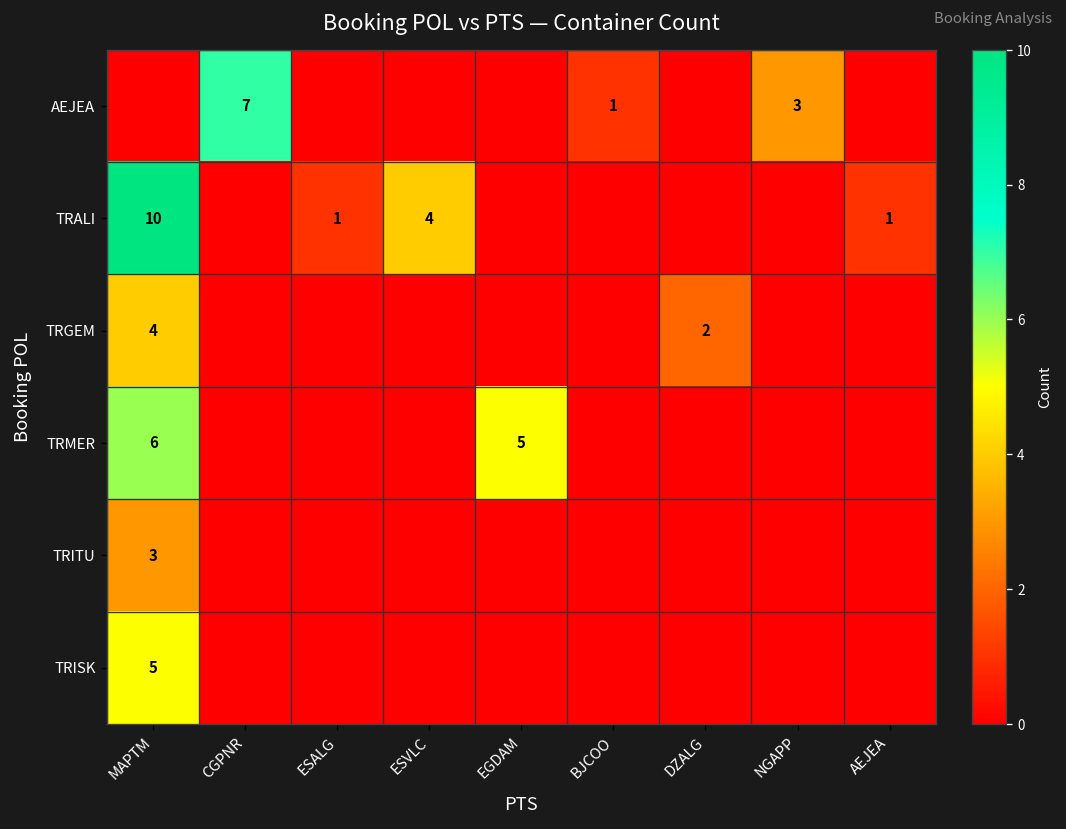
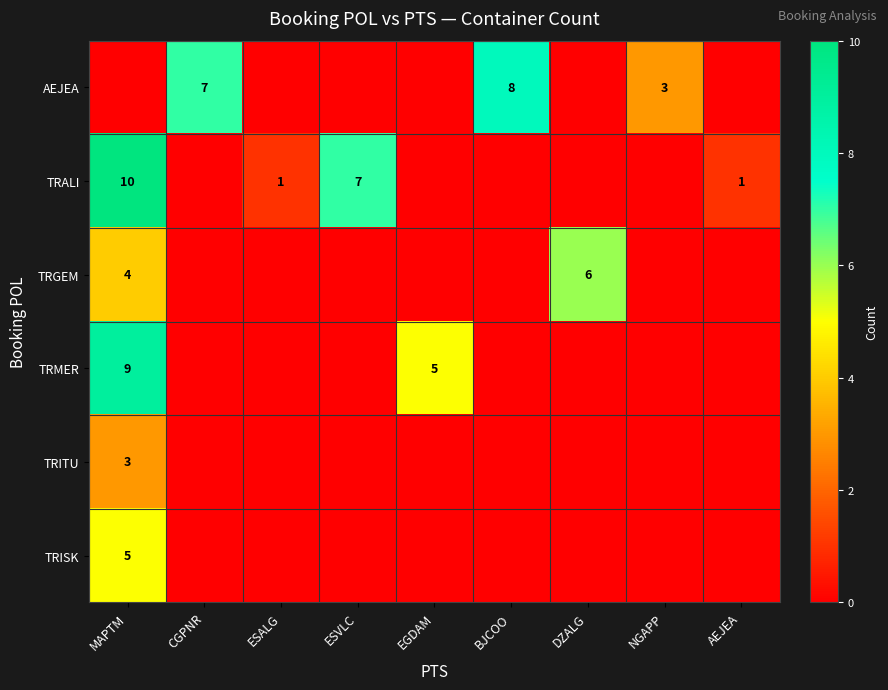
AEJEA, BJCOO: 1 -> 8
TRALI, ESVLC: 4 -> 7
TRGEM, DZALG: 2 -> 6
TRMER, MAPTM: 6 -> 9
